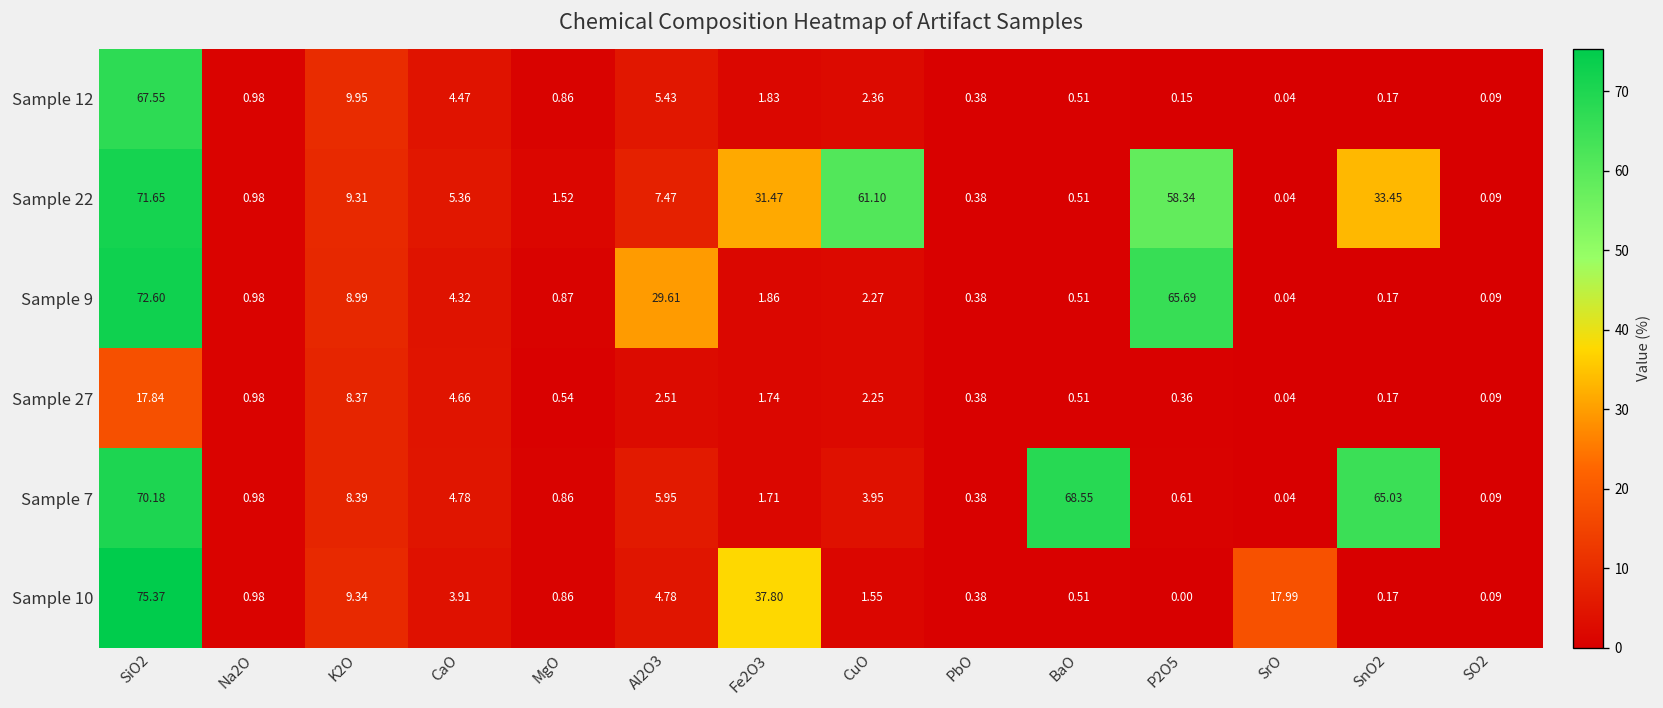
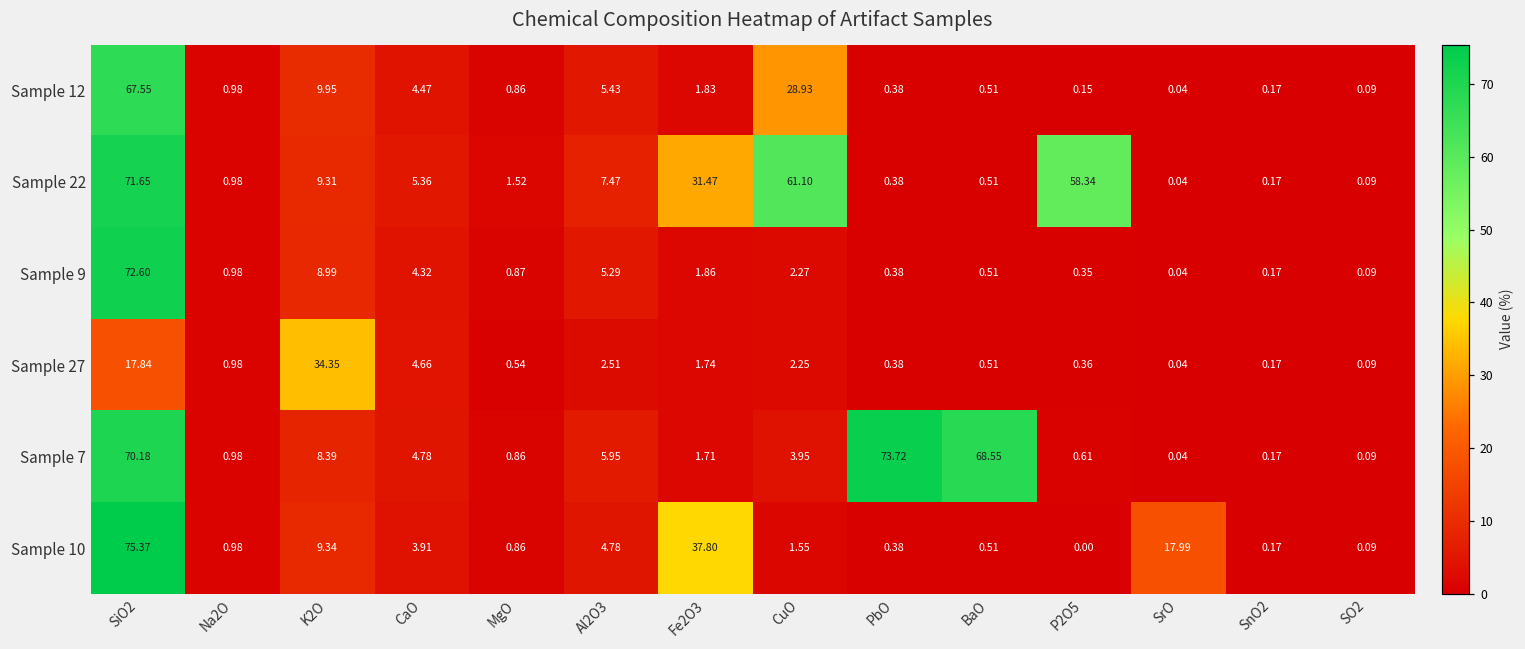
Sample 12, CuO: 2.36 -> 28.93
Sample 22, SnO2: 33.45 -> 0.17
Sample 9, Al2O3: 29.61 -> 5.29
Sample 9, P2O5: 65.69 -> 0.35
Sample 27, K2O: 8.37 -> 34.35
Sample 7, PbO: 0.38 -> 73.72
Sample 7, SnO2: 65.03 -> 0.17
